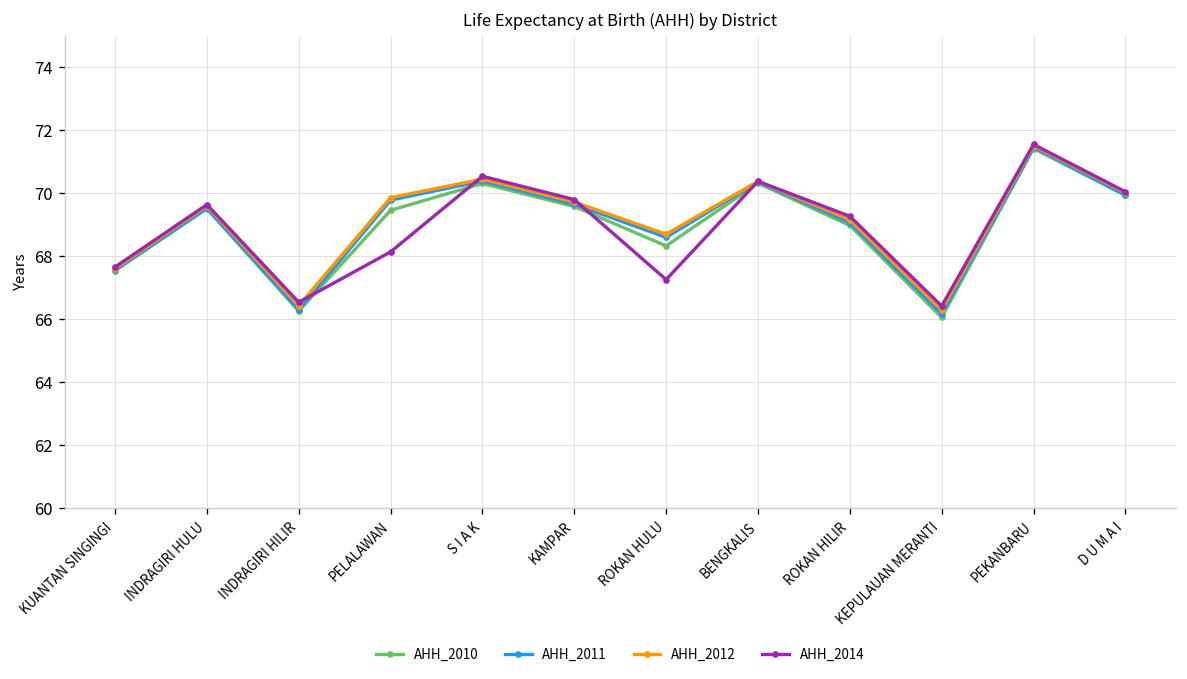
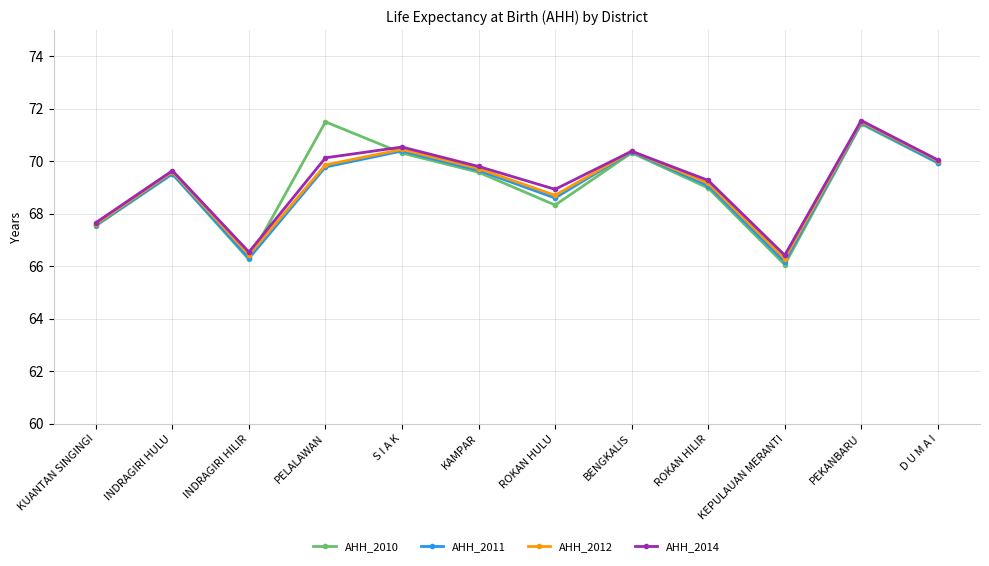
AHH_2010, PELALAWAN: 69.5 -> 71.5
AHH_2014, PELALAWAN: 68.1 -> 70.1
AHH_2014, ROKAN HULU: 67.3 -> 68.9
